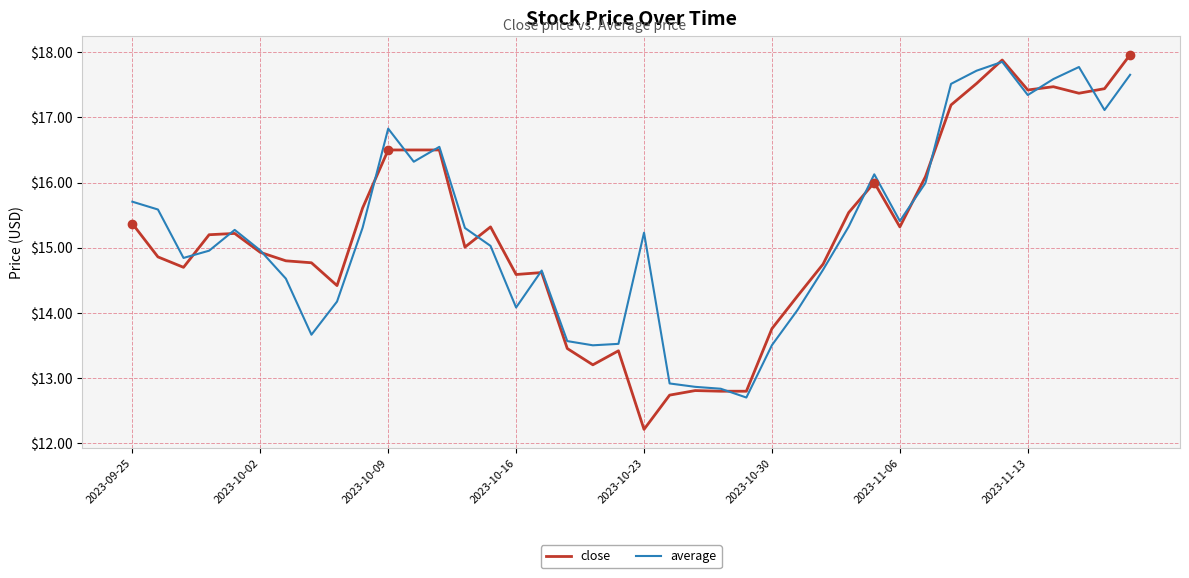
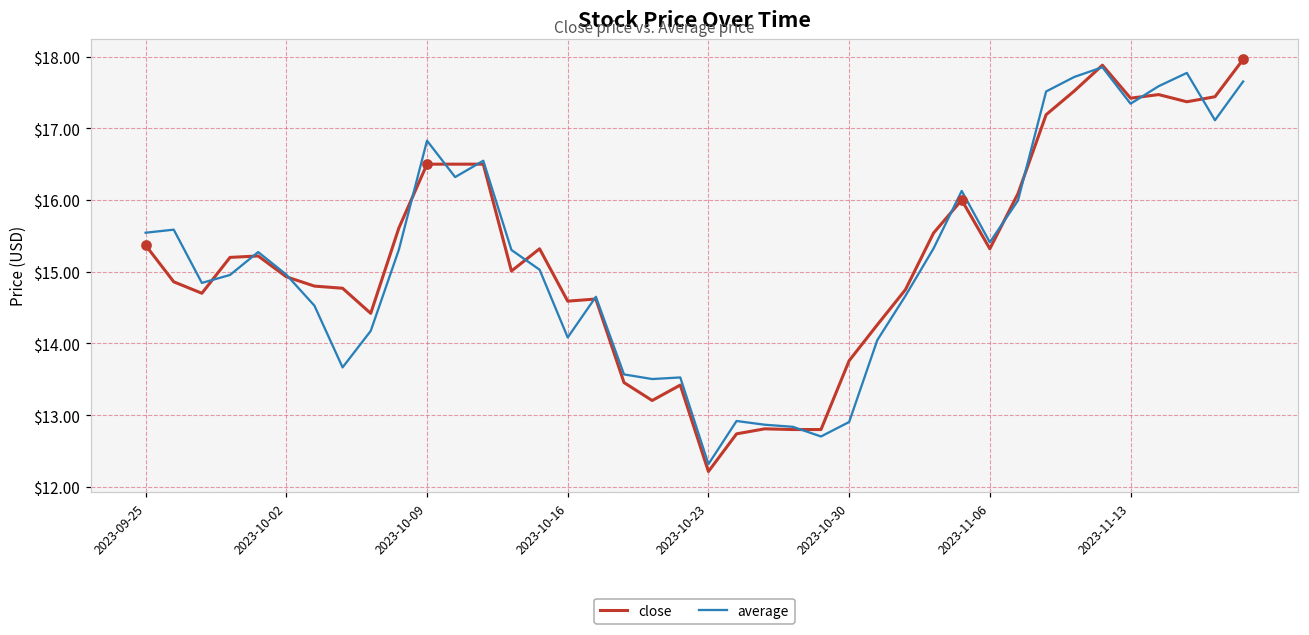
average, 2023-09-25: $15.7 -> $15.5
average, 2023-10-23: $15.2 -> $12.3
average, 2023-10-30: $13.5 -> $12.9
